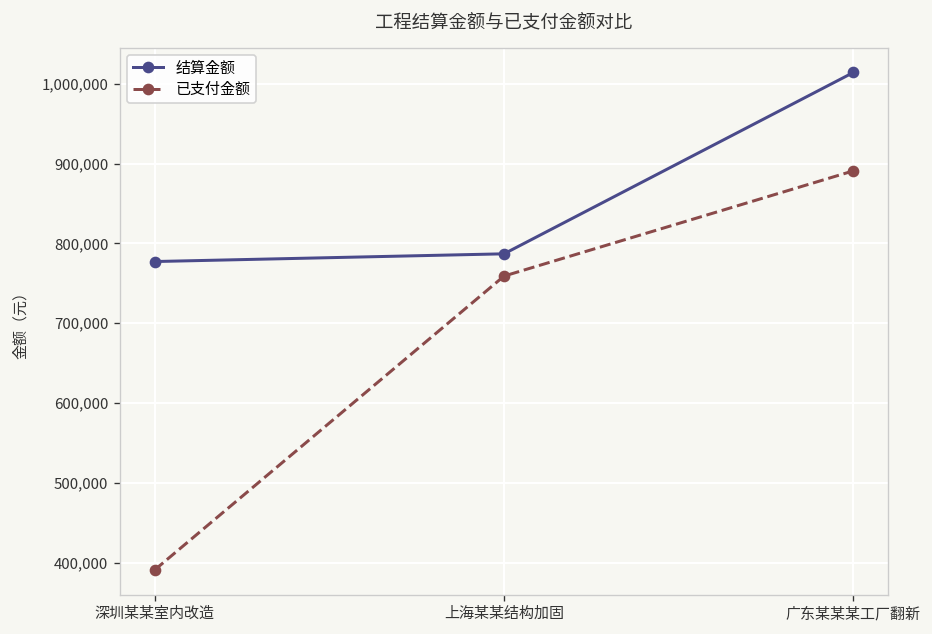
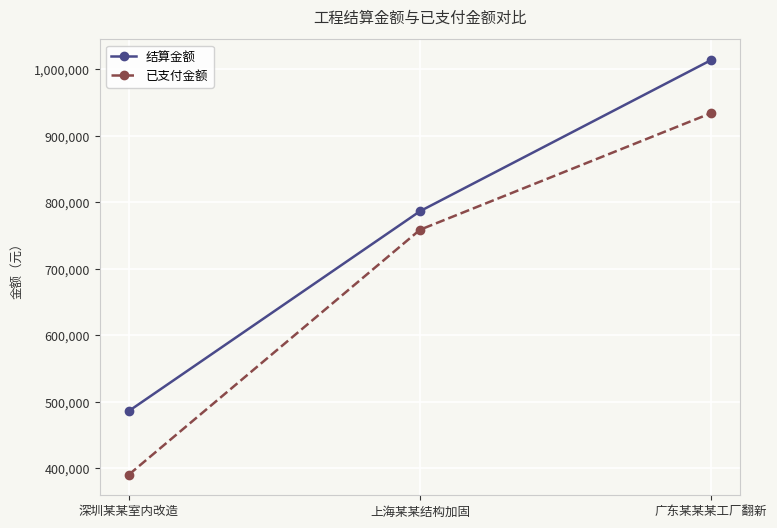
结算金额, 深圳某某室内改造: 780,000 -> 490,000
已支付金额, 广东某某某工厂翻新: 890,000 -> 930,000
